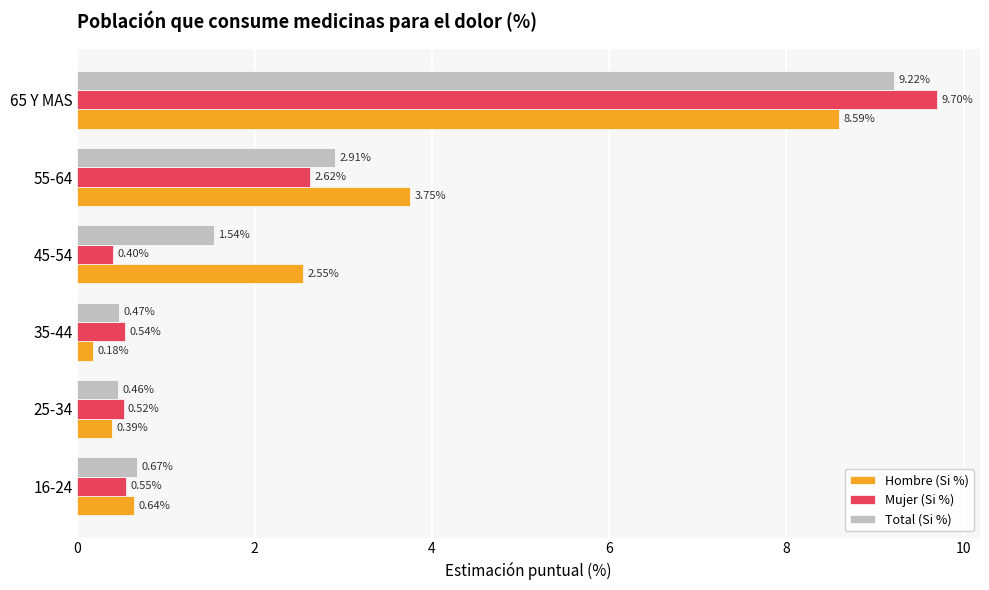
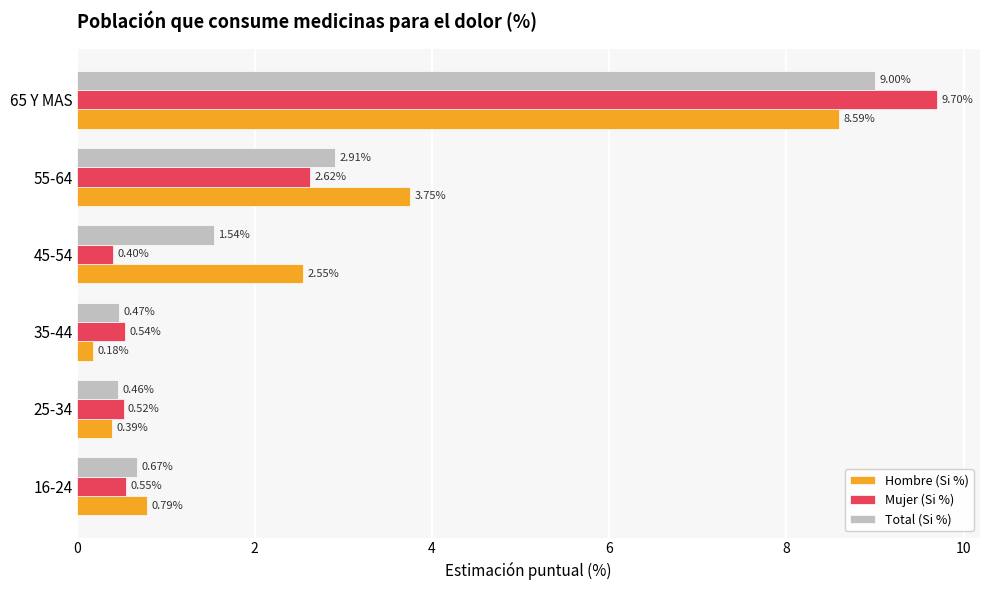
Total (Si %), 65 Y MAS: 9.22% -> 9.00%
Hombre (Si %), 16-24: 0.64% -> 0.79%
